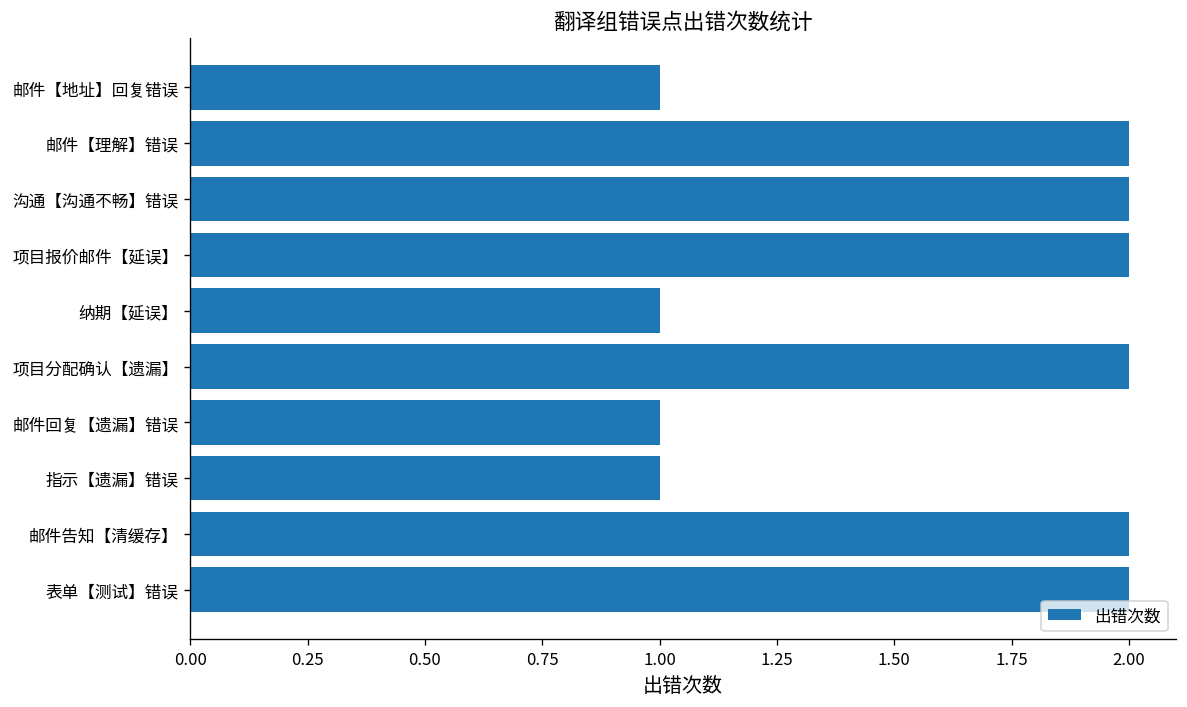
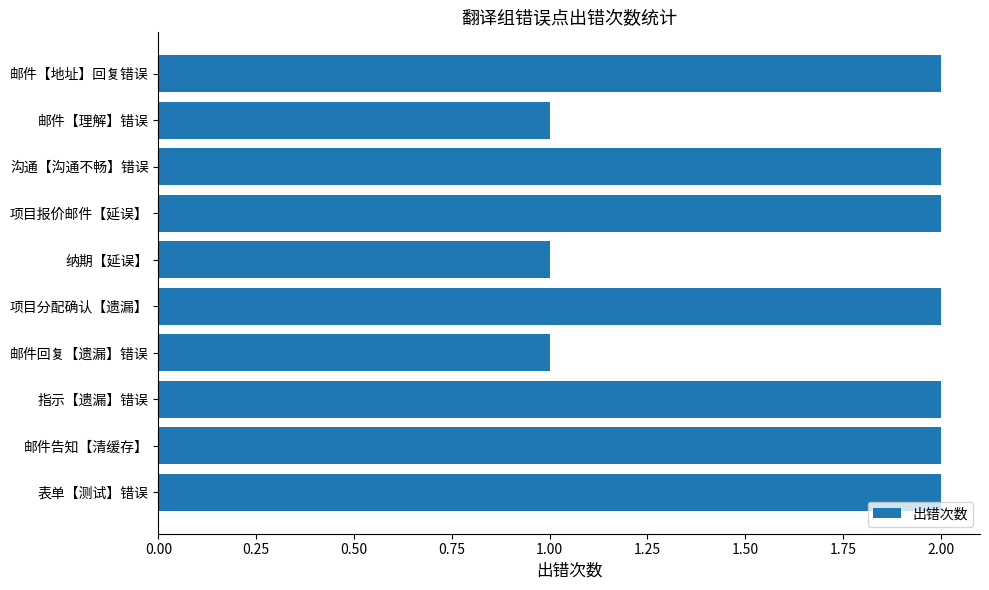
邮件【地址】回复错误: 1 -> 2
邮件【理解】错误: 2 -> 1
指示【遗漏】错误: 1 -> 2
